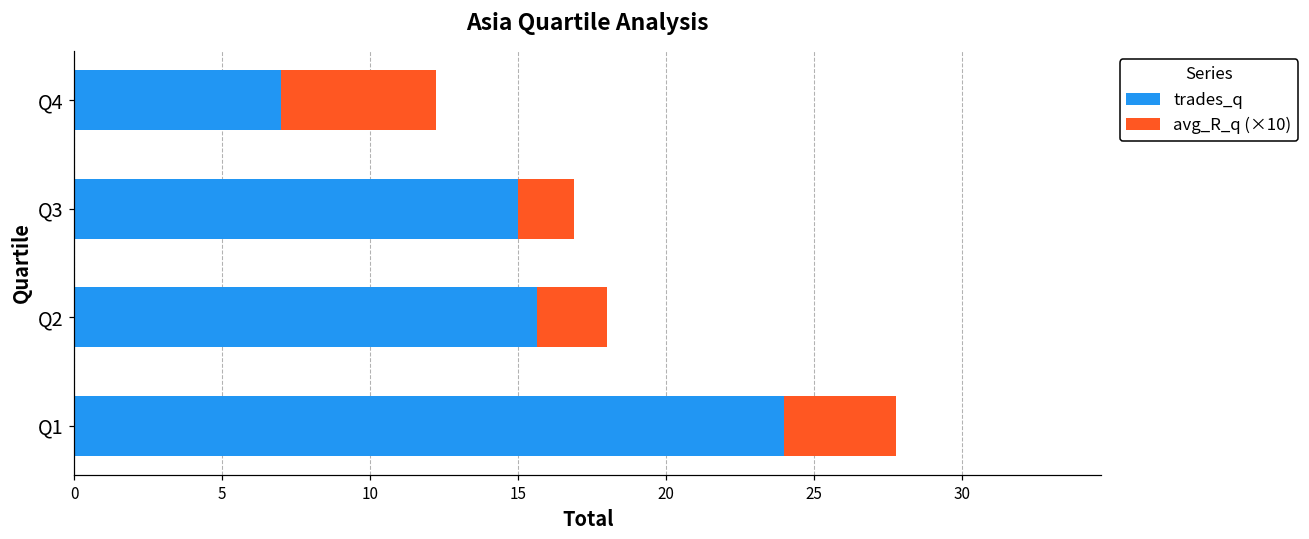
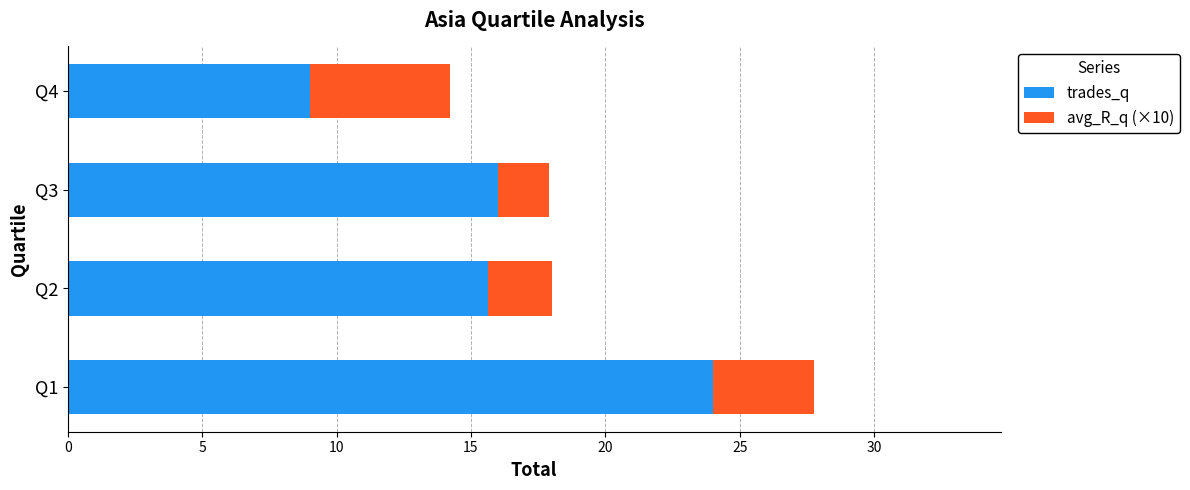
trades_q, Q4: 7 -> 9
trades_q, Q3: 15 -> 16
